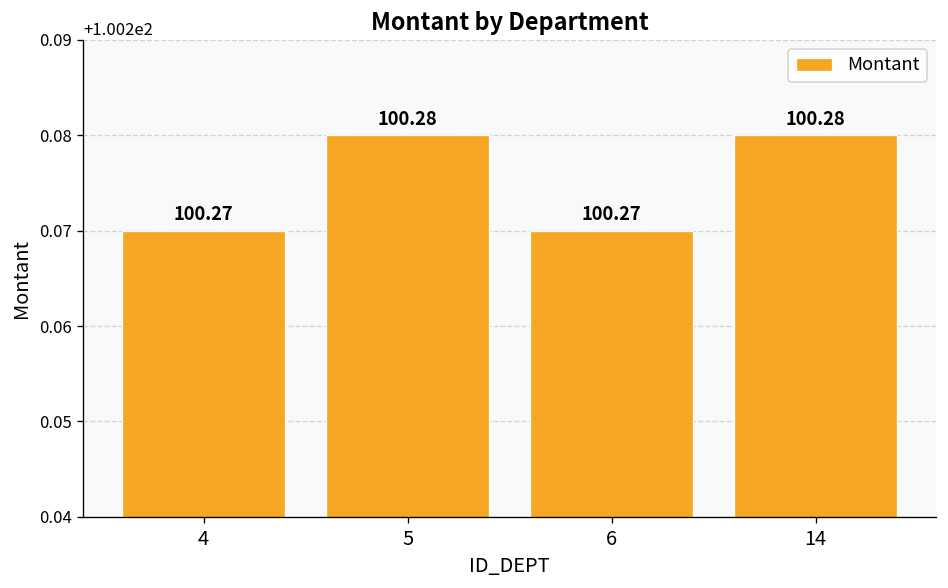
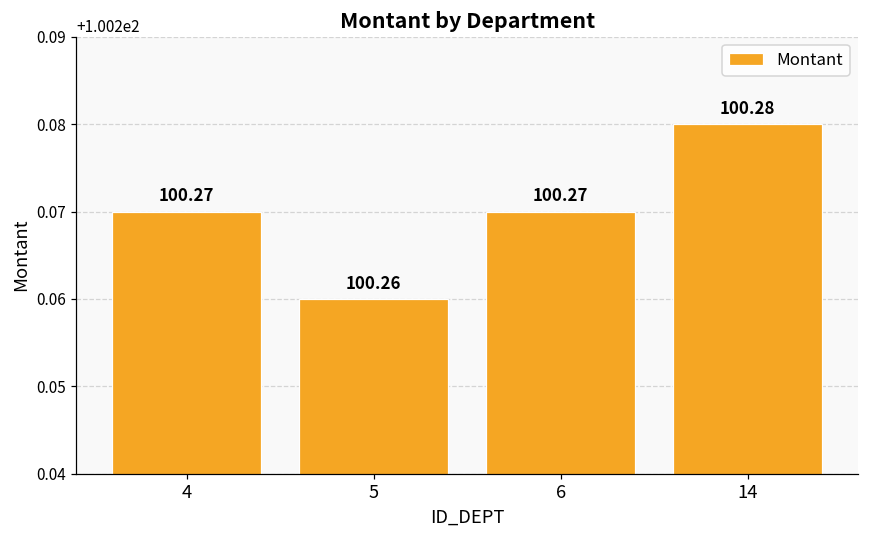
5: 100.28 -> 100.26
